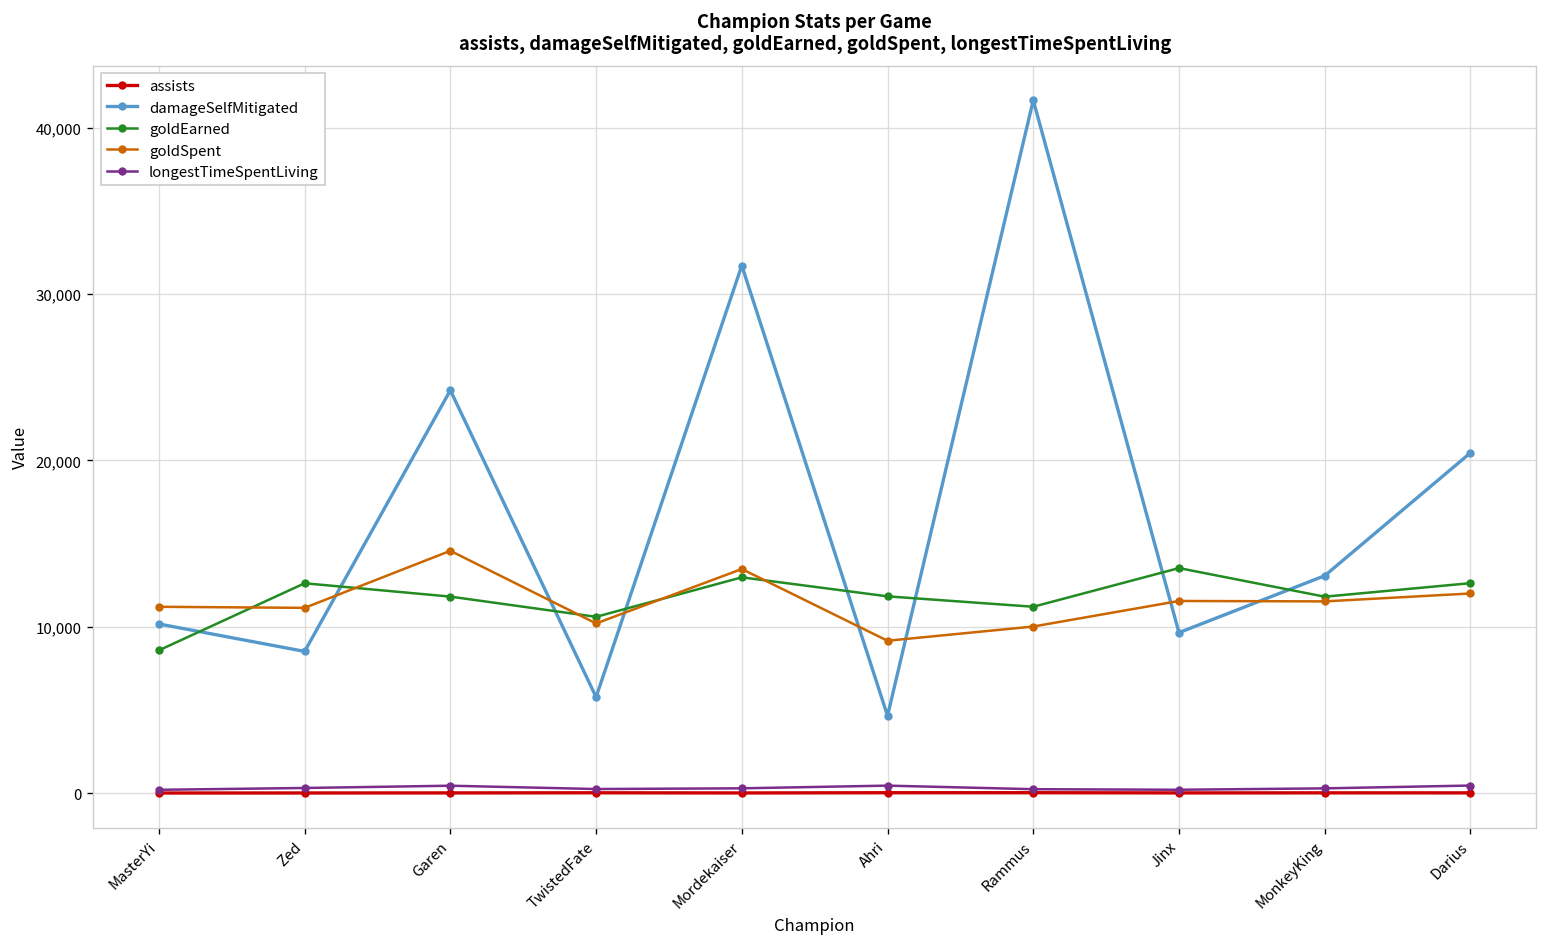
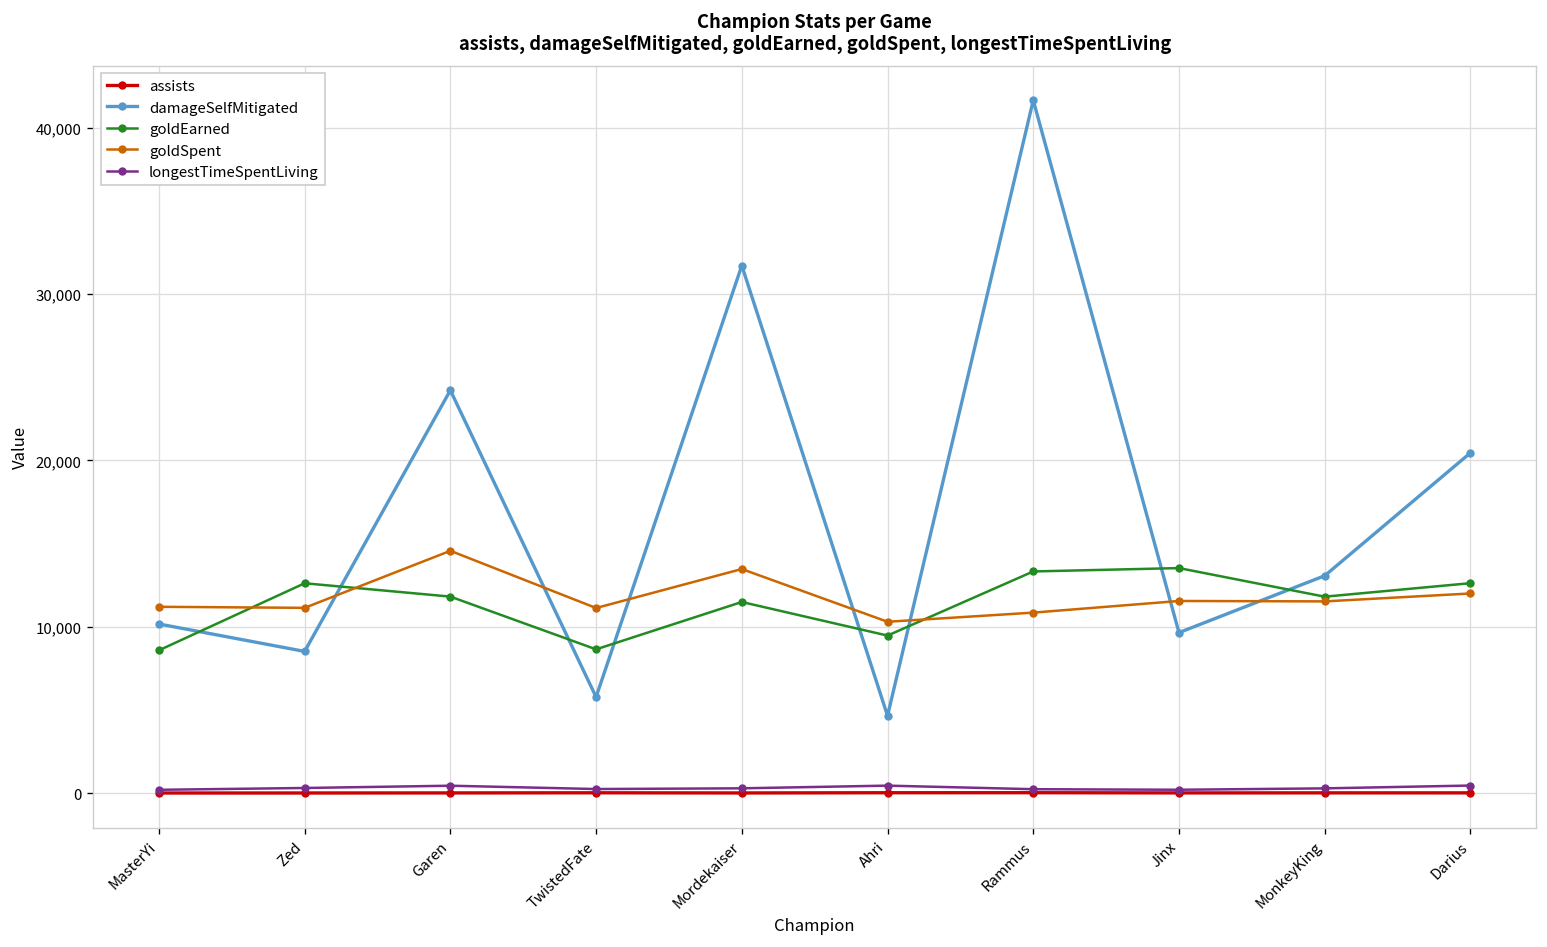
goldEarned, TwistedFate: 10,600 -> 8,600
goldSpent, TwistedFate: 10,200 -> 11,100
goldEarned, Mordekaiser: 13,000 -> 11,500
goldEarned, Ahri: 11,800 -> 9,500
goldSpent, Ahri: 9,200 -> 10,300
goldEarned, Rammus: 11,200 -> 13,300
goldSpent, Rammus: 10,000 -> 10,900
